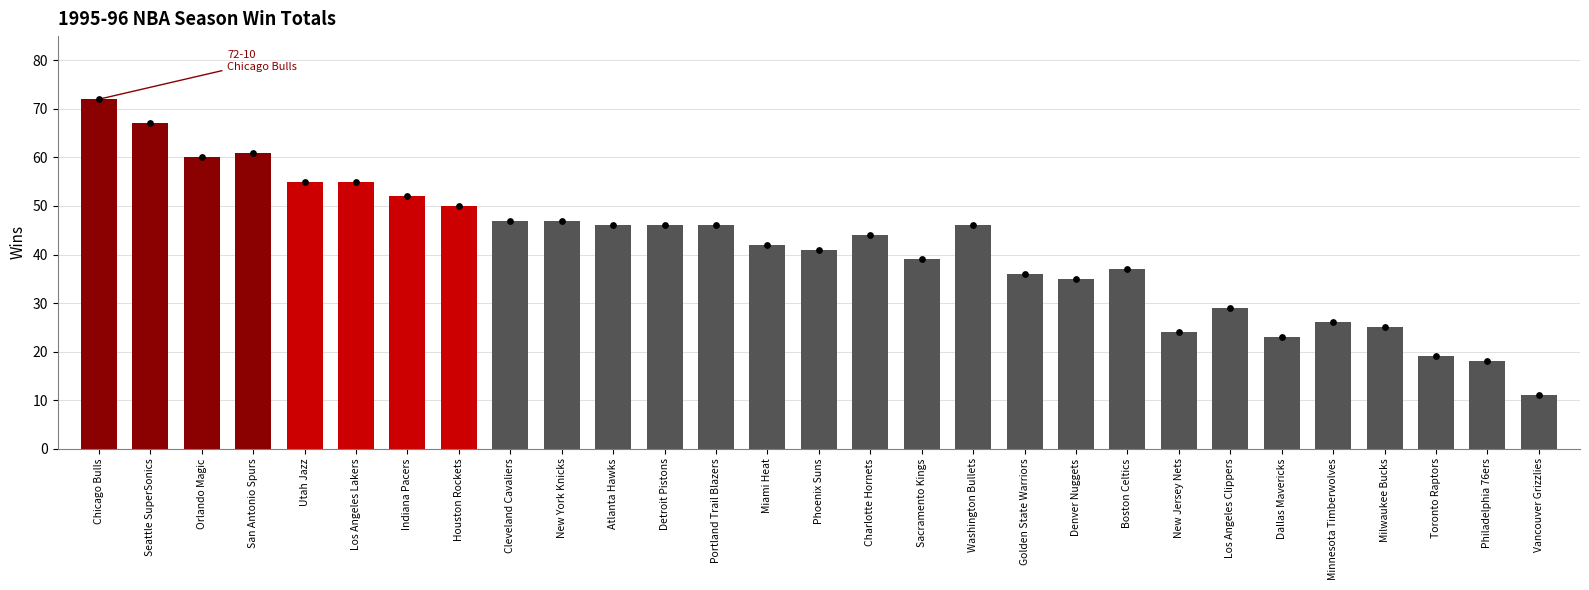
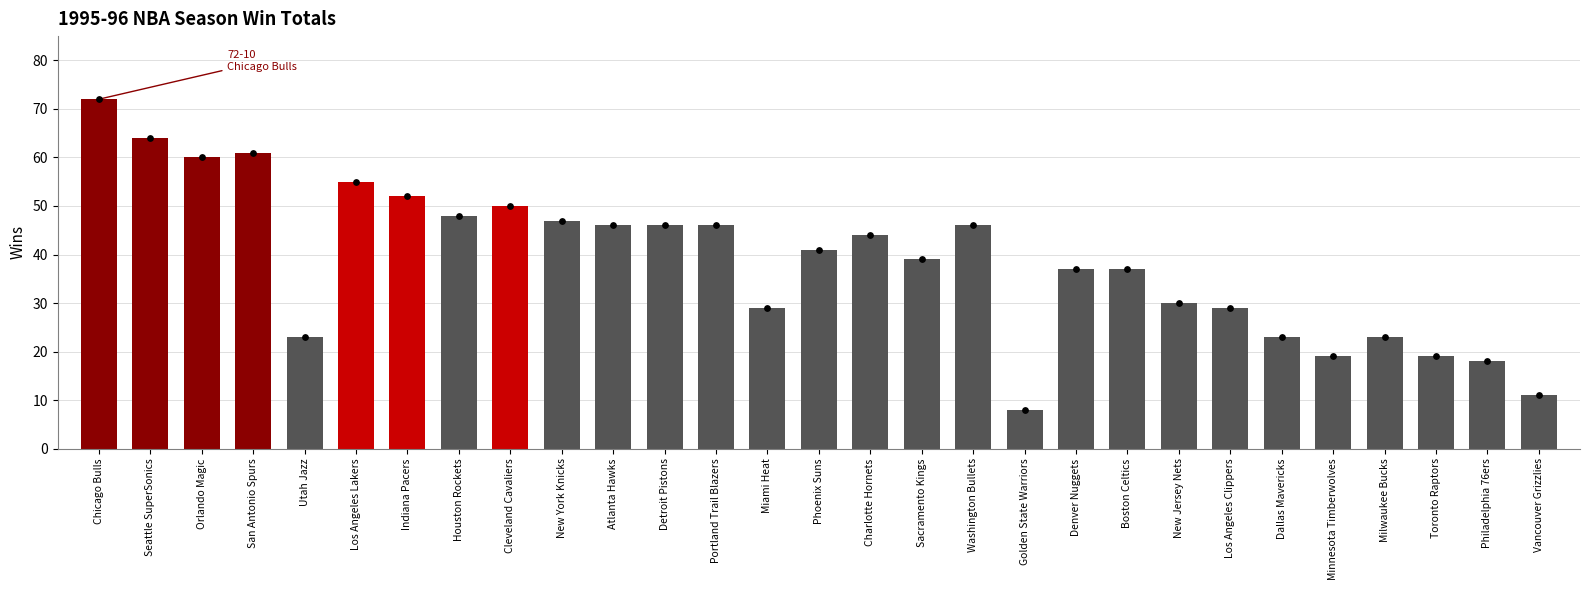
Seattle SuperSonics: 67 -> 64
Utah Jazz: 55 -> 23
Houston Rockets: 50 -> 48
Cleveland Cavaliers: 47 -> 50
Miami Heat: 42 -> 29
Golden State Warriors: 36 -> 8
Denver Nuggets: 35 -> 37
New Jersey Nets: 24 -> 30
Minnesota Timberwolves: 26 -> 19
Milwaukee Bucks: 25 -> 23
